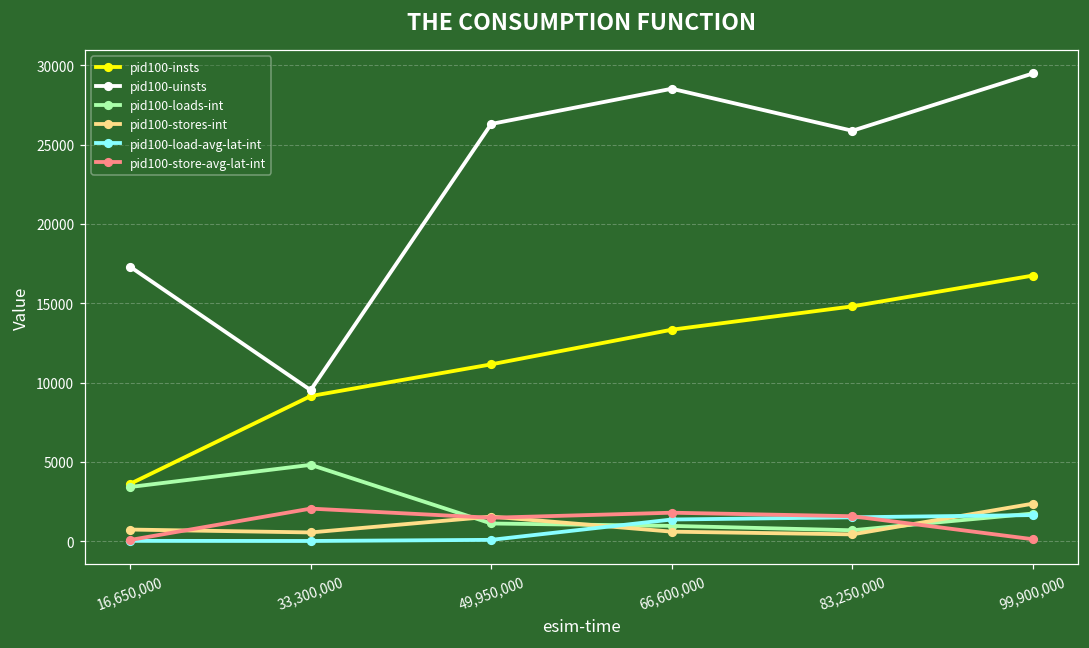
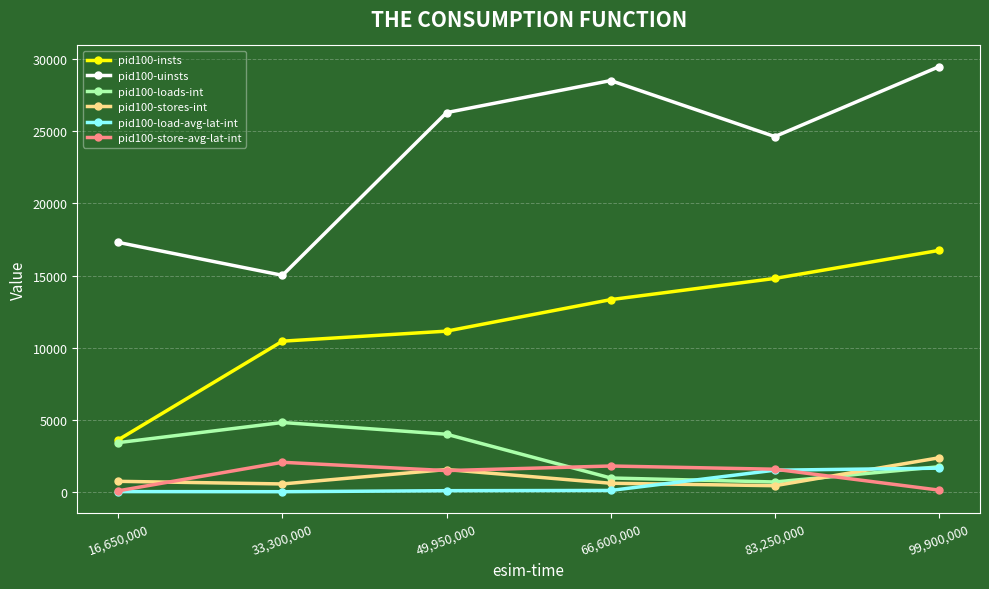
pid100-insts, 33,300,000: 9200 -> 10500
pid100-uinsts, 33,300,000: 9500 -> 15000
pid100-loads-int, 49,950,000: 1100 -> 4000
pid100-load-avg-lat-int, 66,600,000: 1400 -> 100
pid100-uinsts, 83,250,000: 25900 -> 24600
